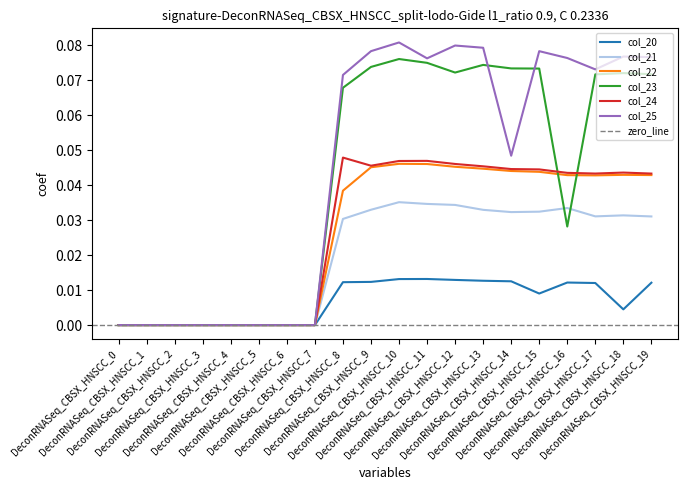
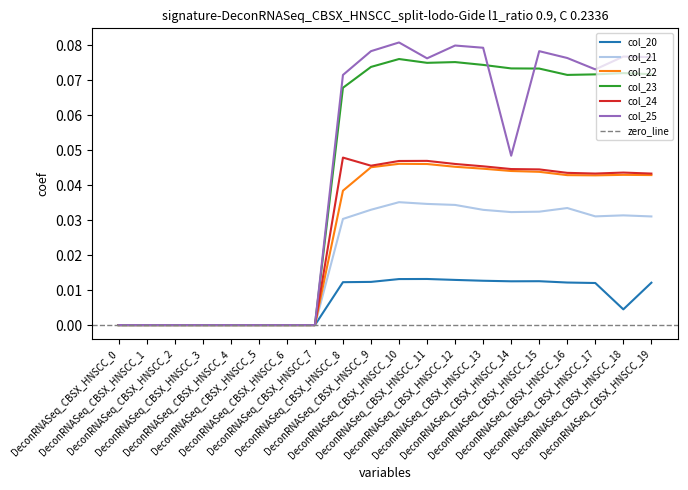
col_23, DeconRNASeq_CBSX_HNSCC_12: 0.072 -> 0.075
col_20, DeconRNASeq_CBSX_HNSCC_15: 0.009 -> 0.013
col_23, DeconRNASeq_CBSX_HNSCC_16: 0.028 -> 0.072
